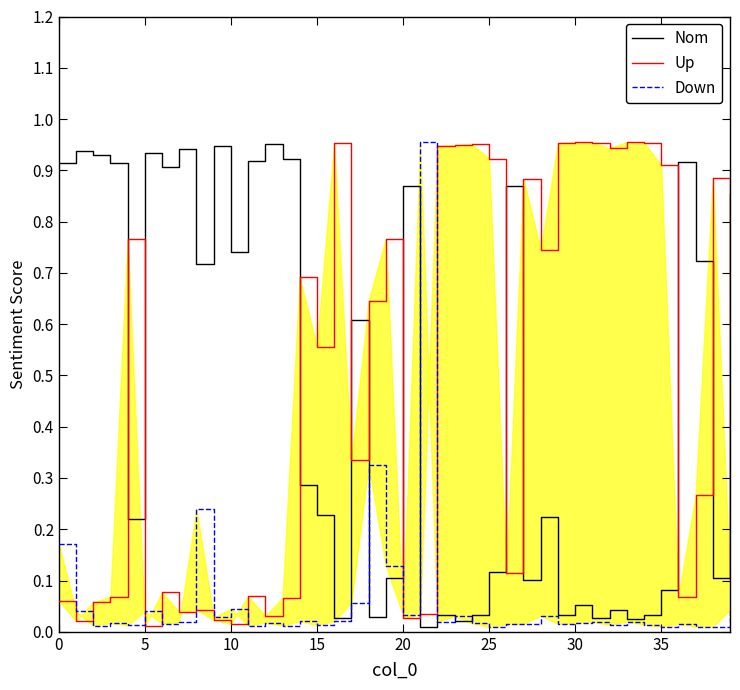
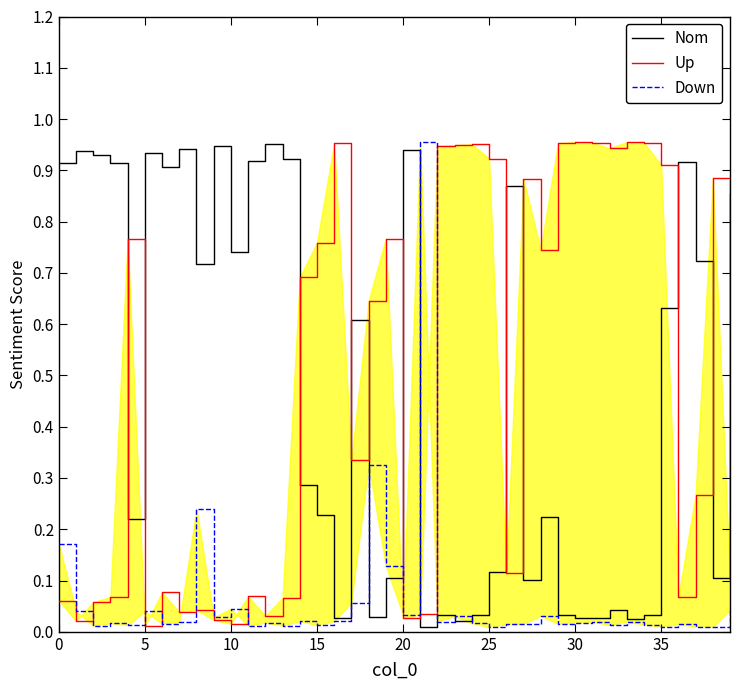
Up, 15: 0.56 -> 0.76
Nom, 20: 0.87 -> 0.94
Nom, 30: 0.05 -> 0.03
Nom, 35: 0.08 -> 0.63
